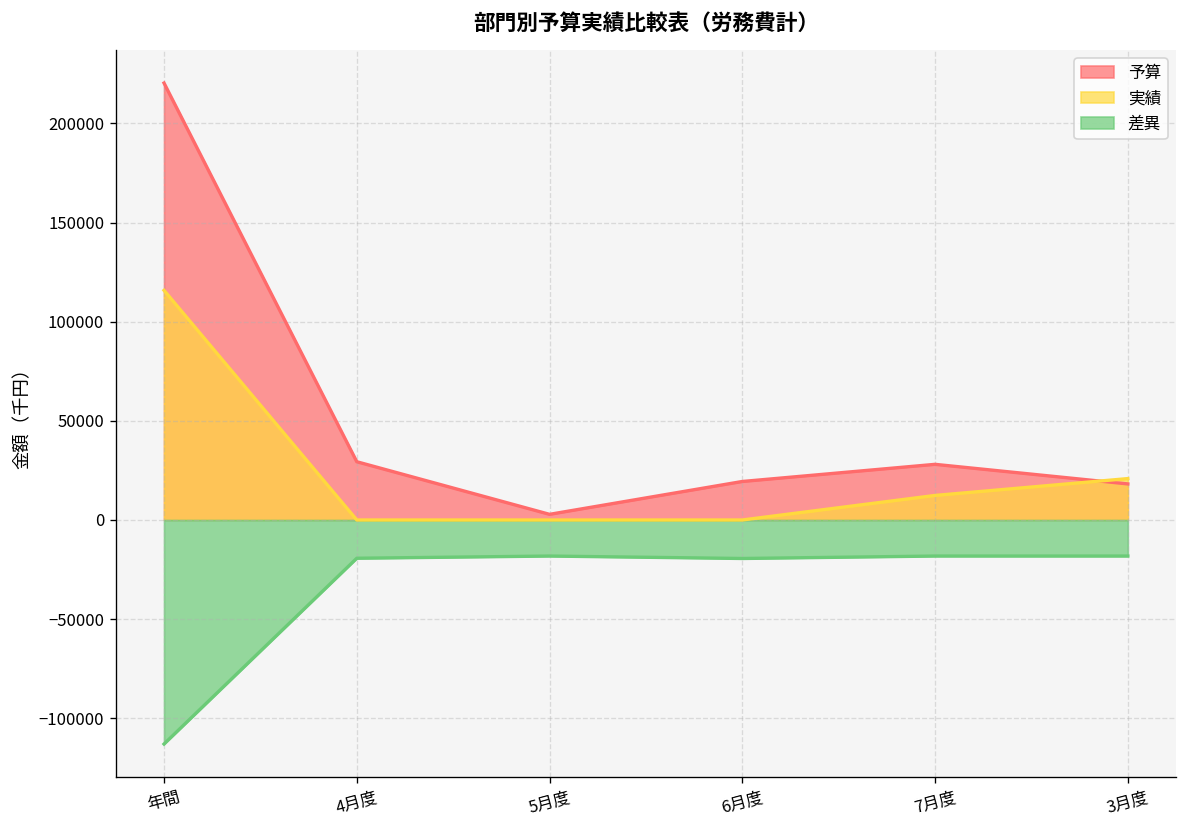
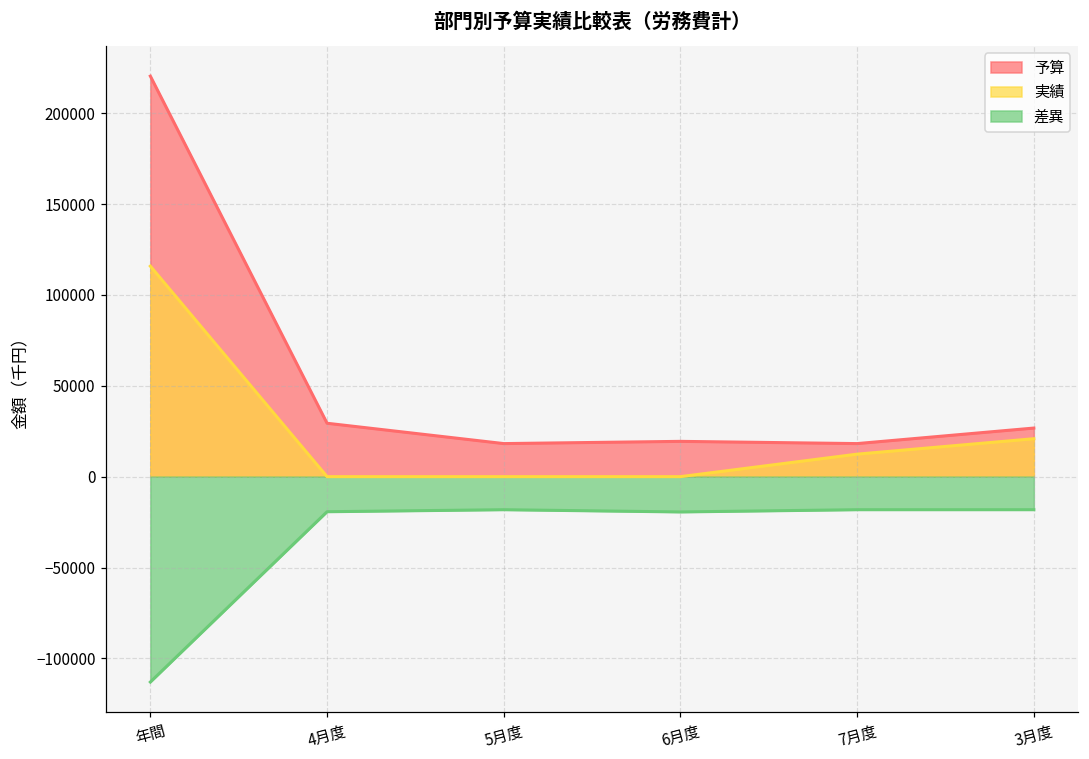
予算, 5月度: 3000 -> 18000
予算, 7月度: 28000 -> 18000
予算, 3月度: 18000 -> 27000
